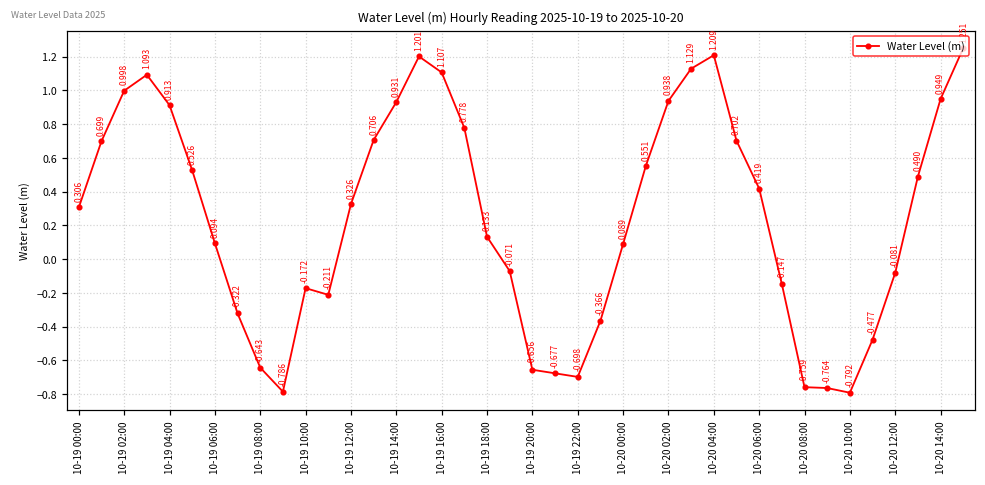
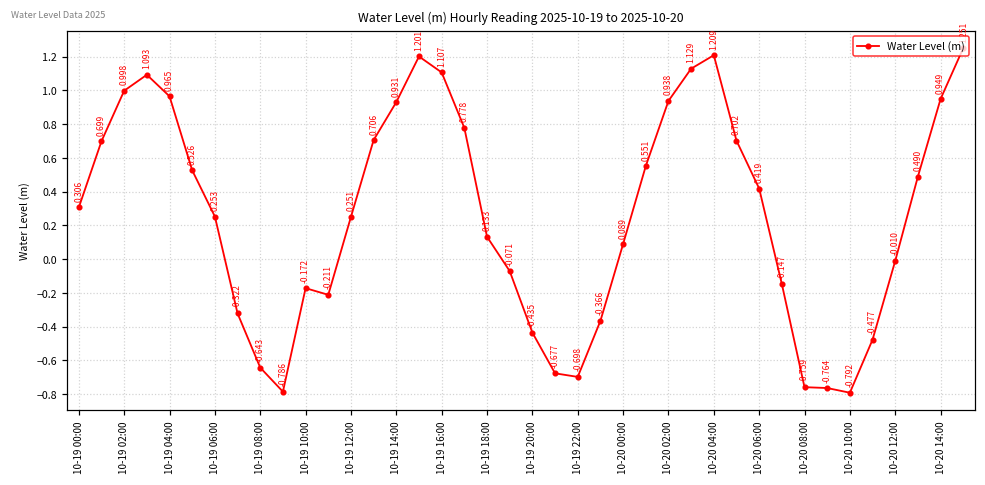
10-19 04:00: 0.913 -> 0.965
10-19 06:00: 0.094 -> 0.253
10-19 12:00: 0.326 -> 0.251
10-19 20:00: -0.656 -> -0.435
10-20 12:00: -0.081 -> -0.010
